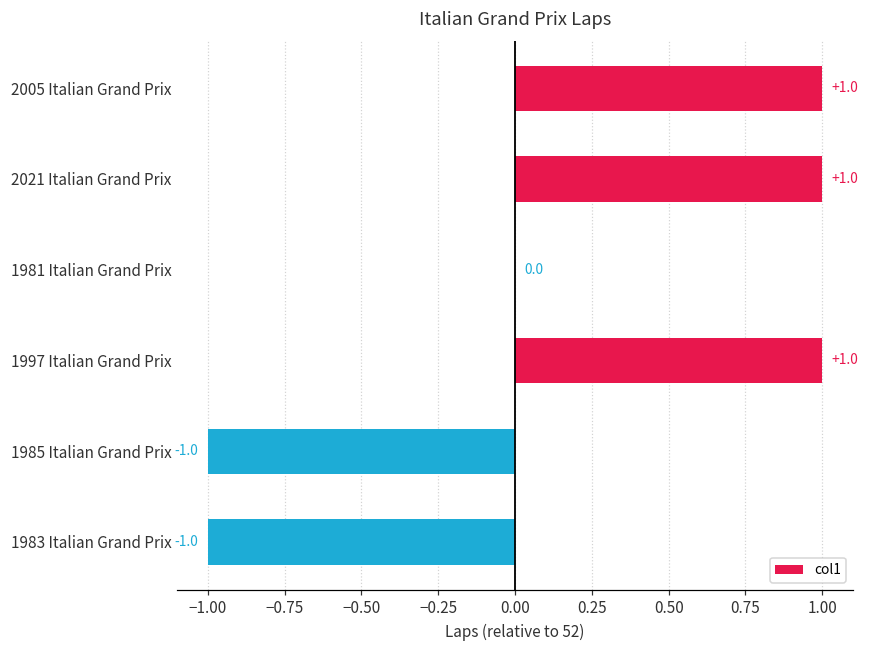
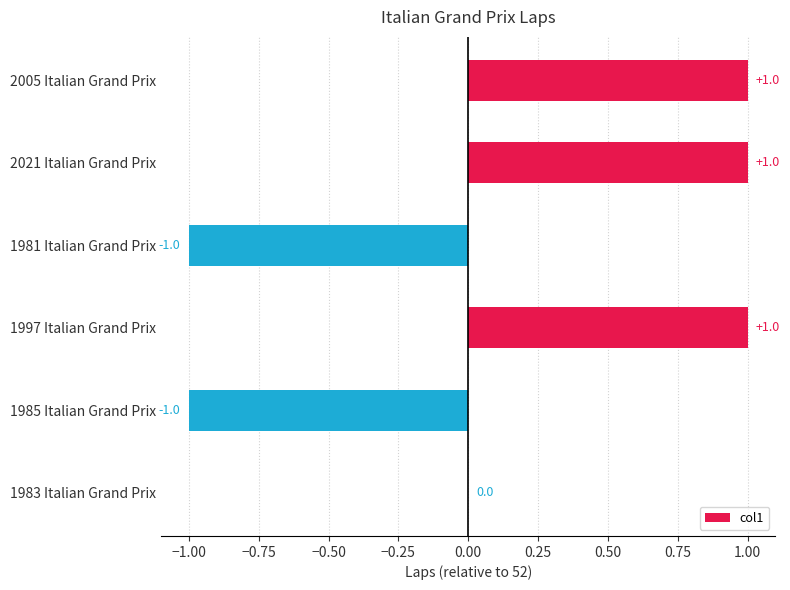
1981 Italian Grand Prix: 0.0 -> -1.0
1983 Italian Grand Prix: -1.0 -> 0.0
